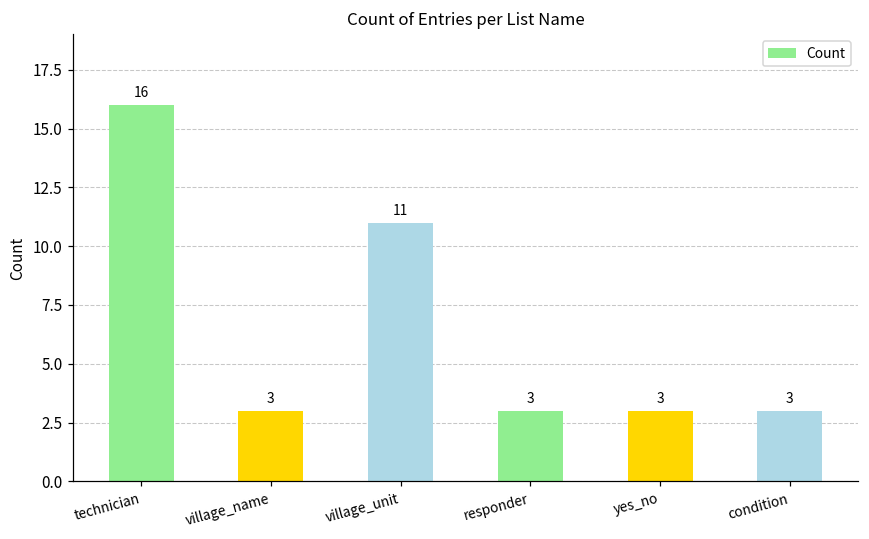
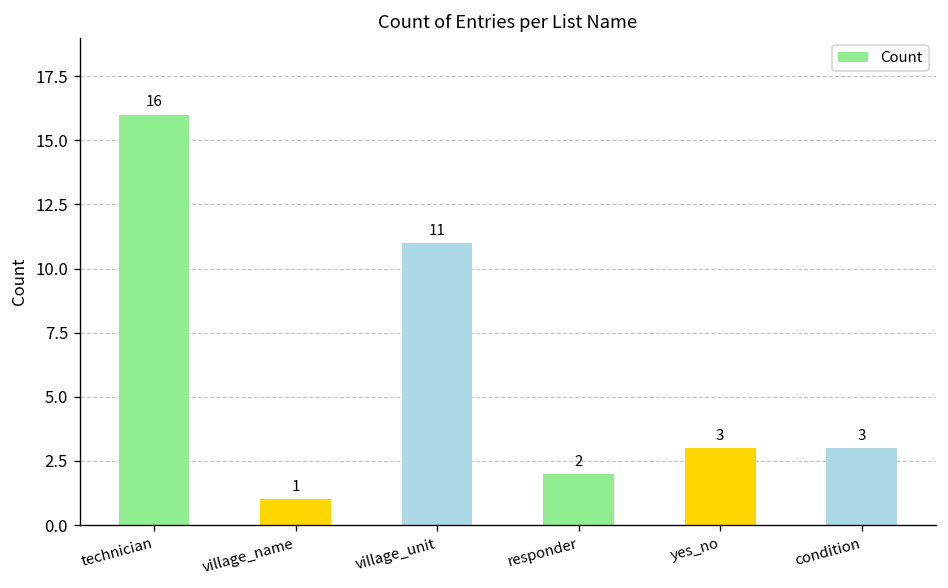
village_name: 3 -> 1
responder: 3 -> 2
